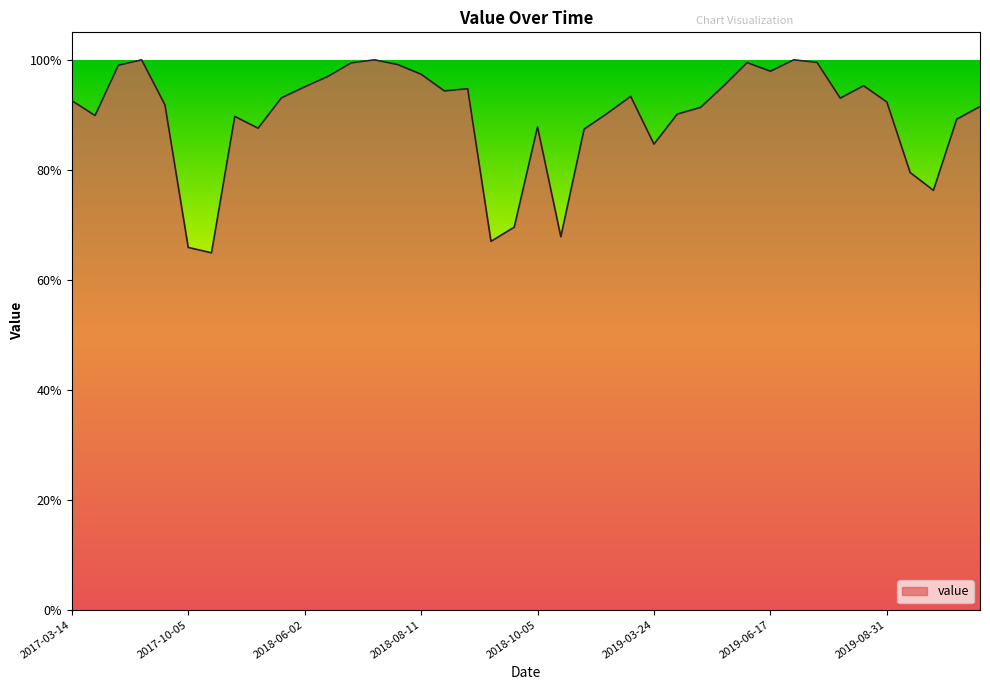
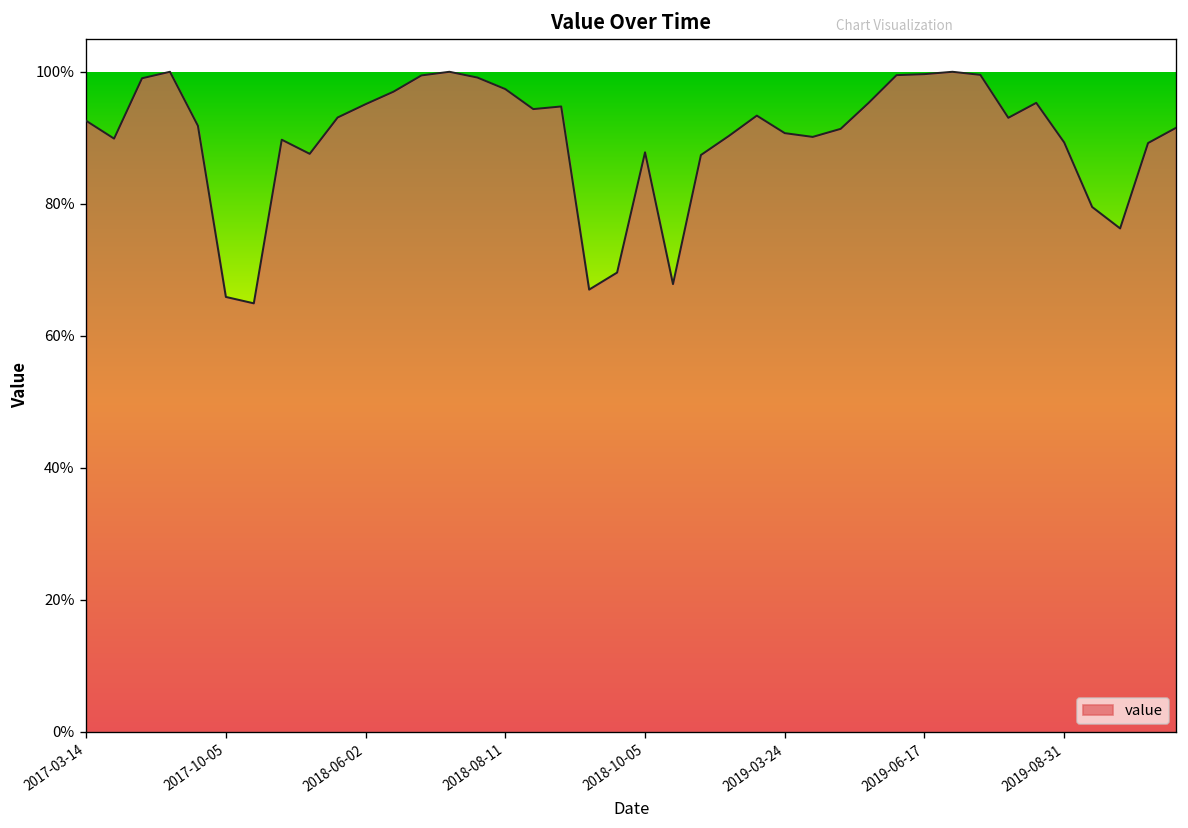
2019-03-24: 85% -> 91%
2019-06-17: 98% -> 100%
2019-08-31: 92% -> 89%
